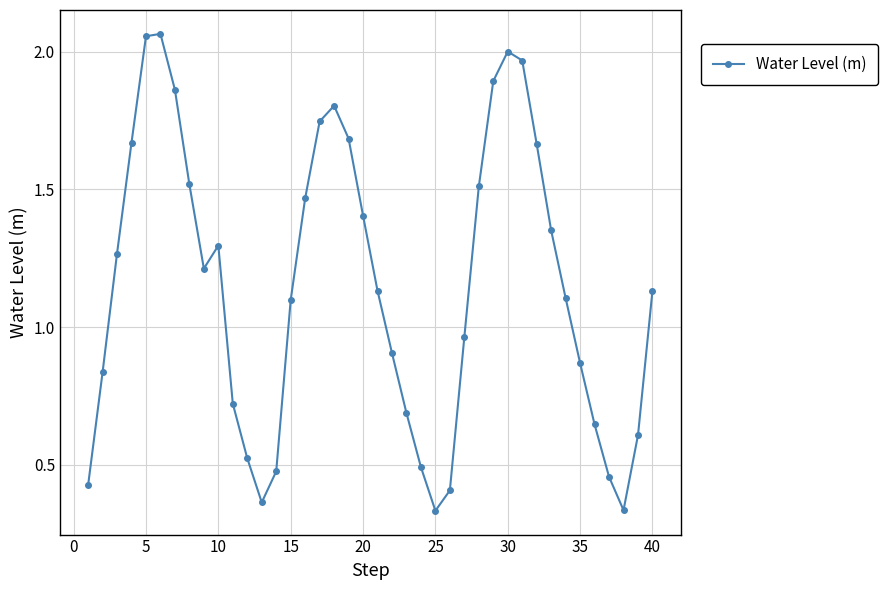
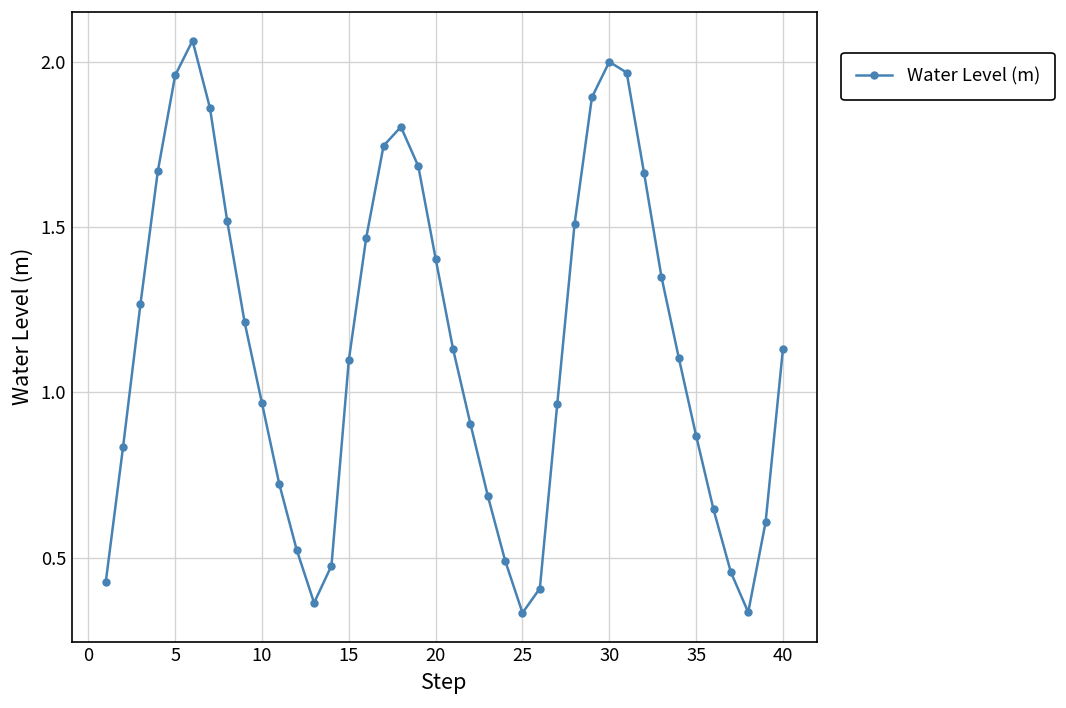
5: 2.06 -> 1.96
10: 1.30 -> 0.97
